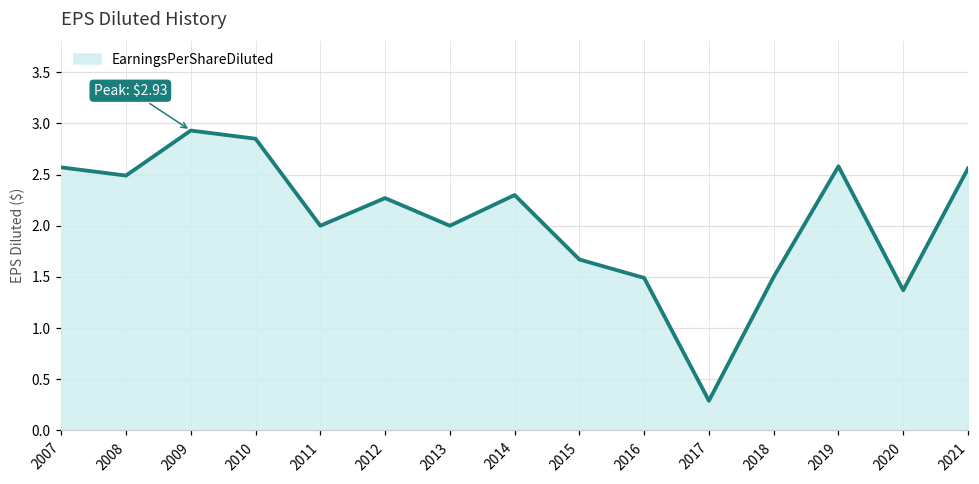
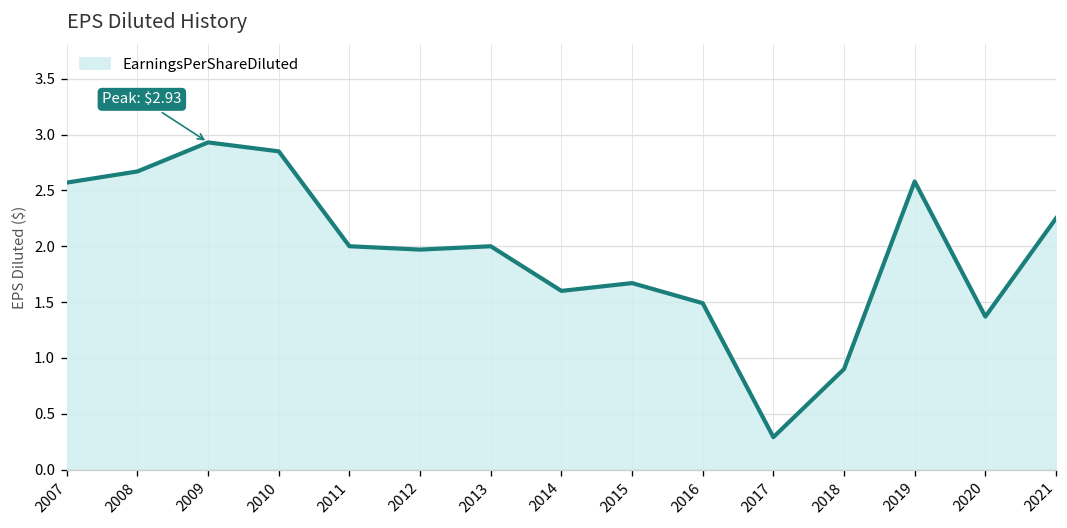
2008: 2.5 -> 2.7
2012: 2.3 -> 2.0
2014: 2.3 -> 1.6
2018: 1.5 -> 0.9
2021: 2.6 -> 2.3
